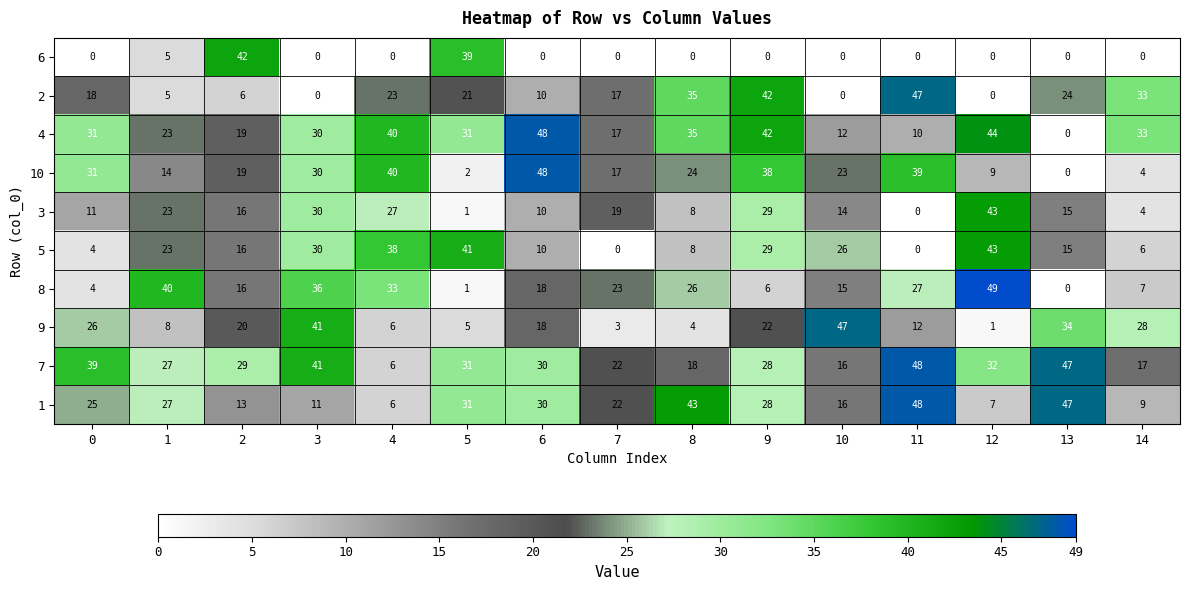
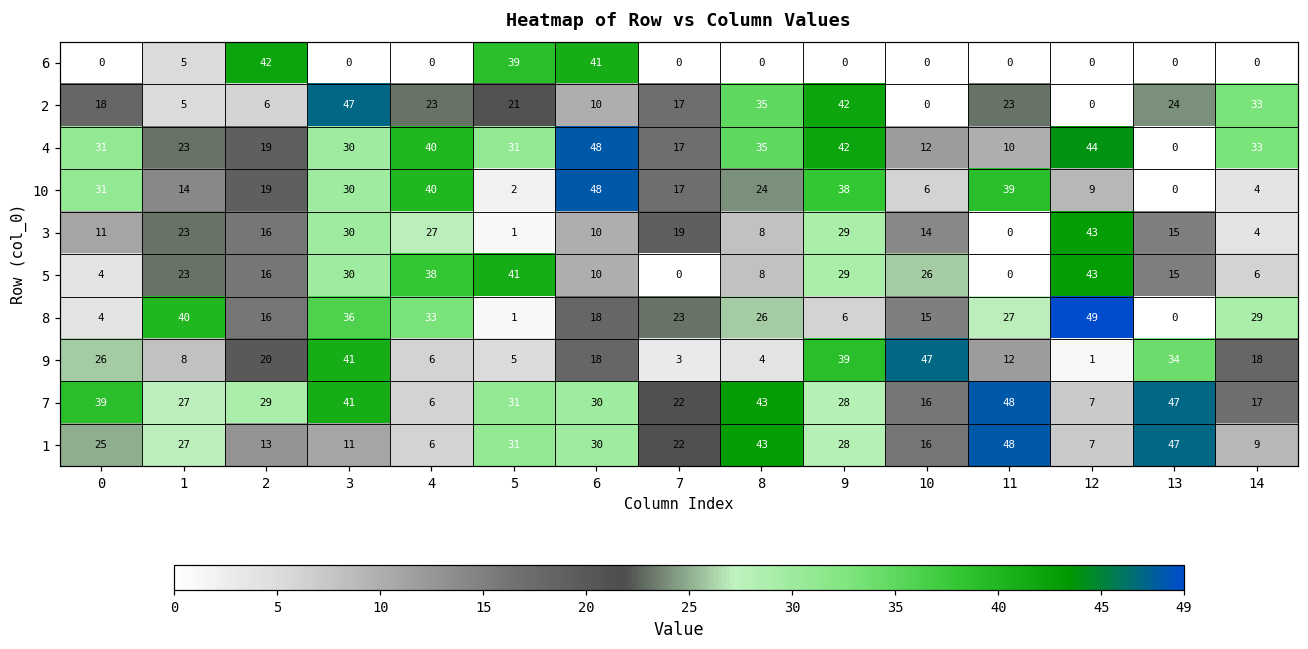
6, 6: 0 -> 41
2, 3: 0 -> 47
2, 11: 47 -> 23
10, 10: 23 -> 6
8, 14: 7 -> 29
9, 9: 22 -> 39
9, 14: 28 -> 18
7, 8: 18 -> 43
7, 12: 32 -> 7
